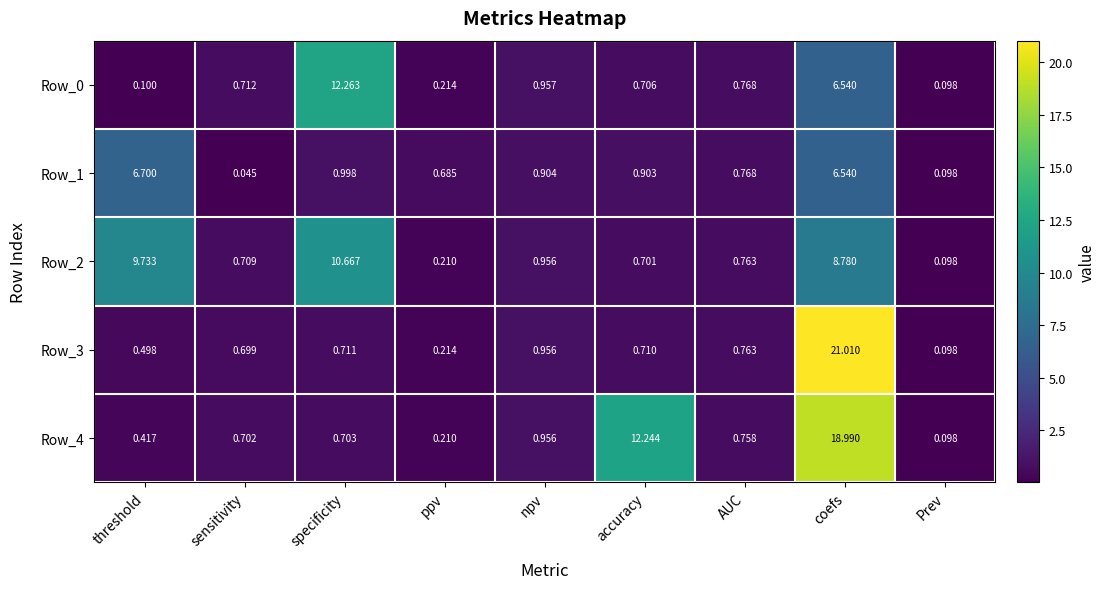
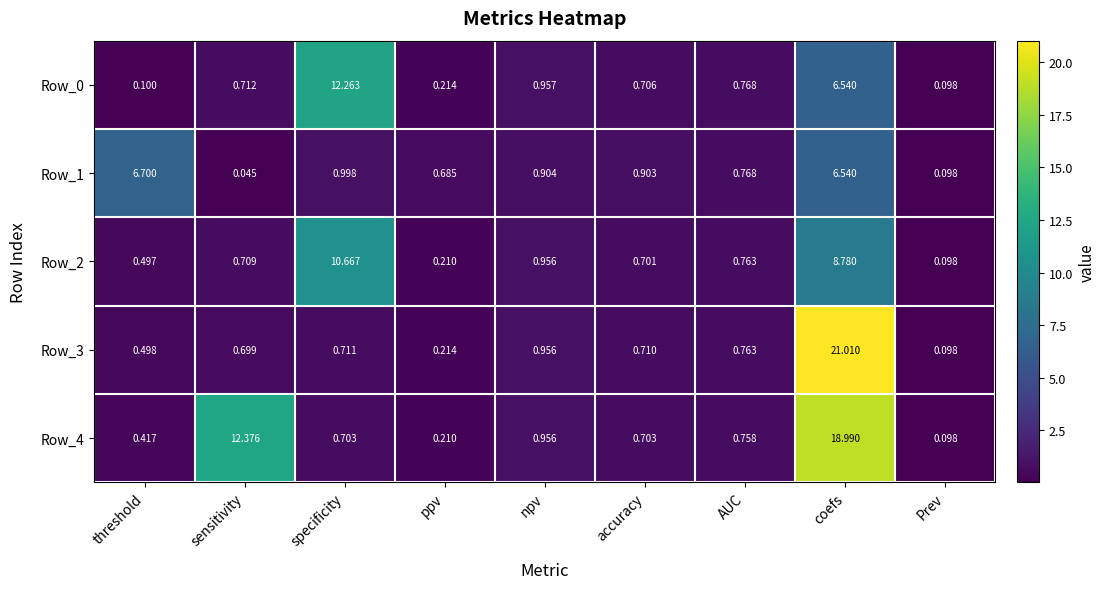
Row_2, threshold: 9.733 -> 0.497
Row_4, sensitivity: 0.702 -> 12.376
Row_4, accuracy: 12.244 -> 0.703
